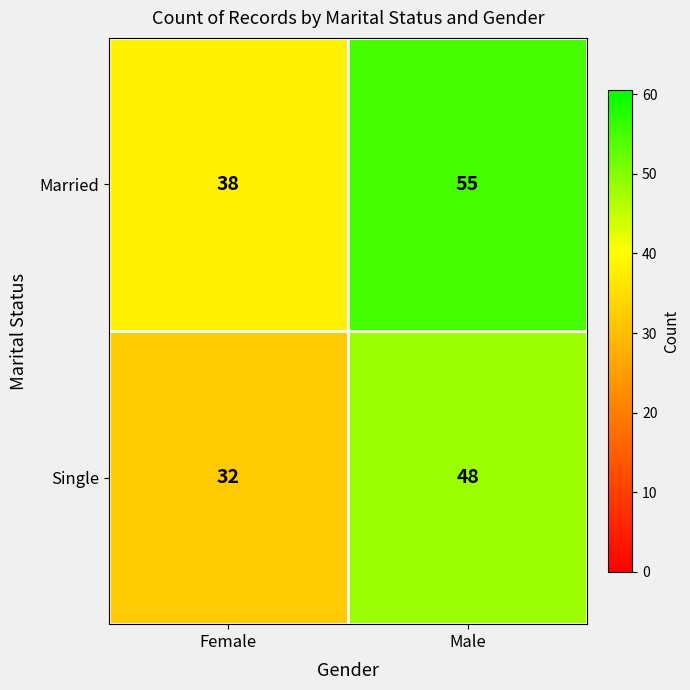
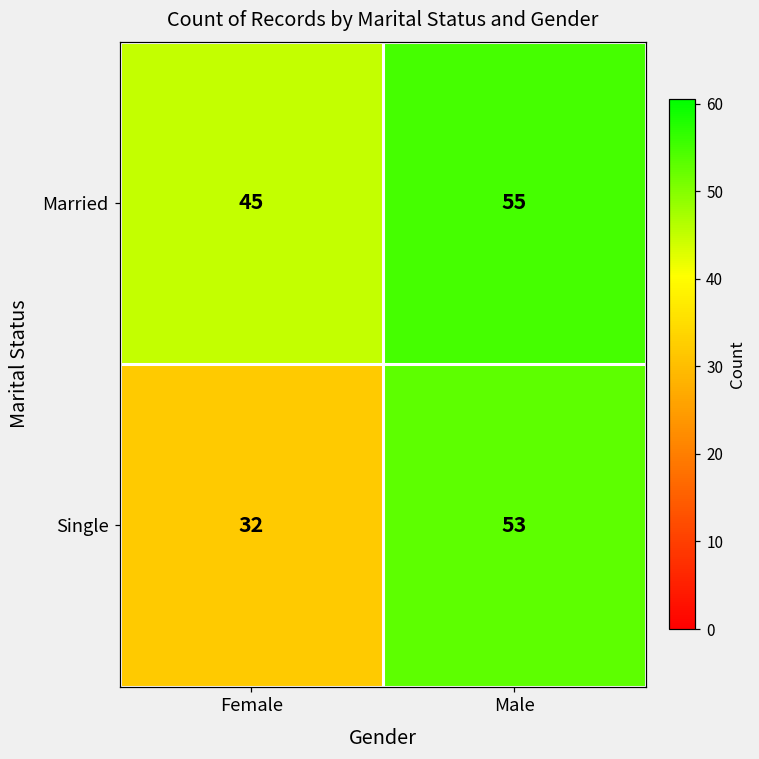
Married, Female: 38 -> 45
Single, Male: 48 -> 53
